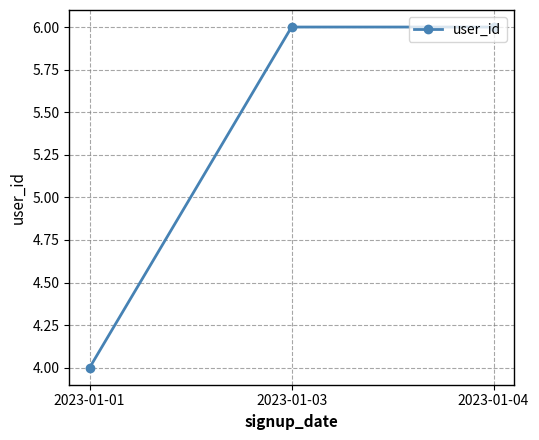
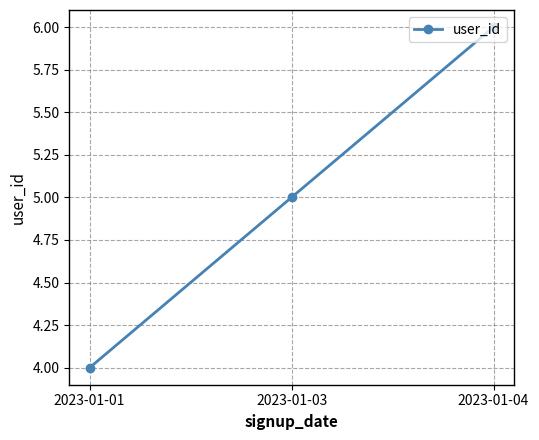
2023-01-03: 6 -> 5
